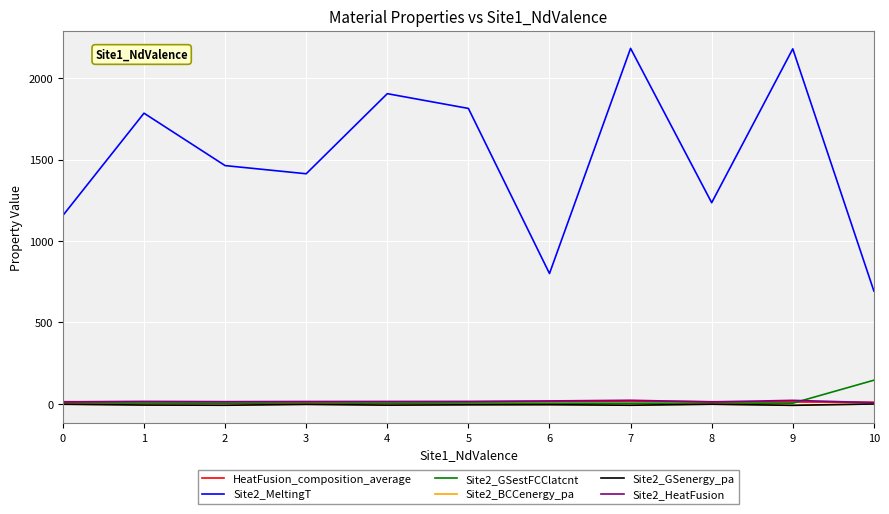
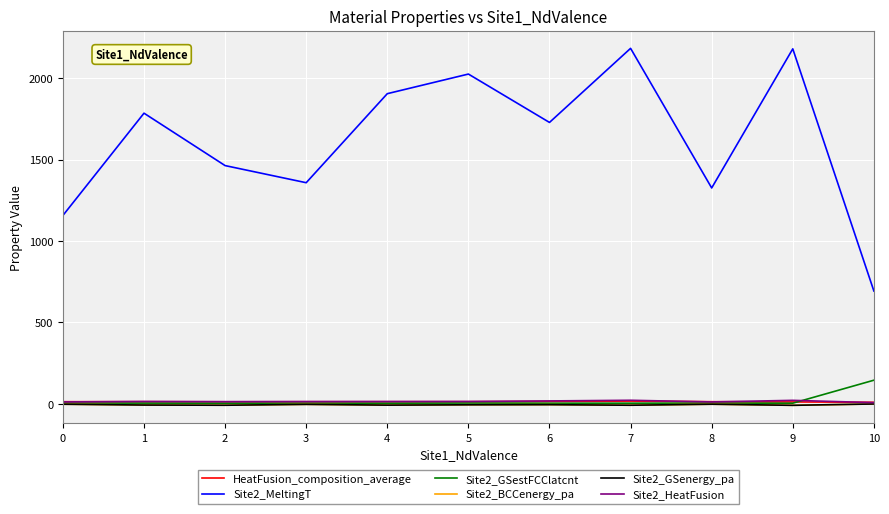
Site2_MeltingT, 3: 1410 -> 1360
Site2_MeltingT, 5: 1810 -> 2030
Site2_MeltingT, 6: 800 -> 1730
Site2_MeltingT, 8: 1230 -> 1330
